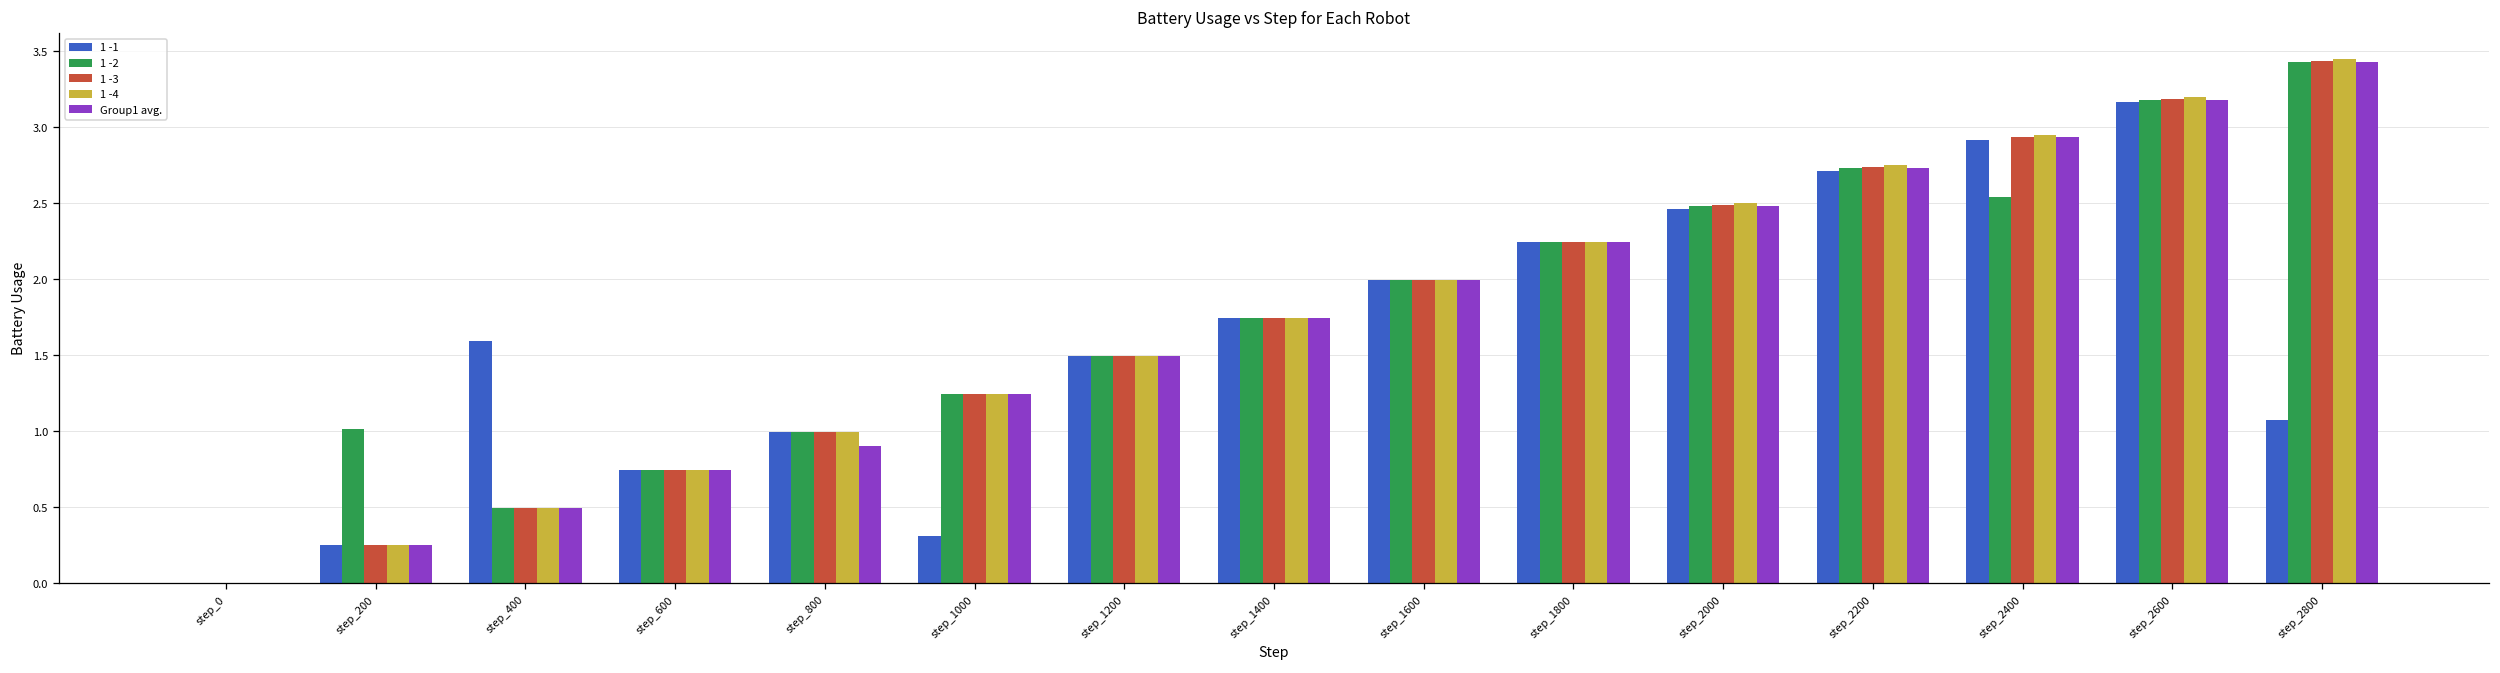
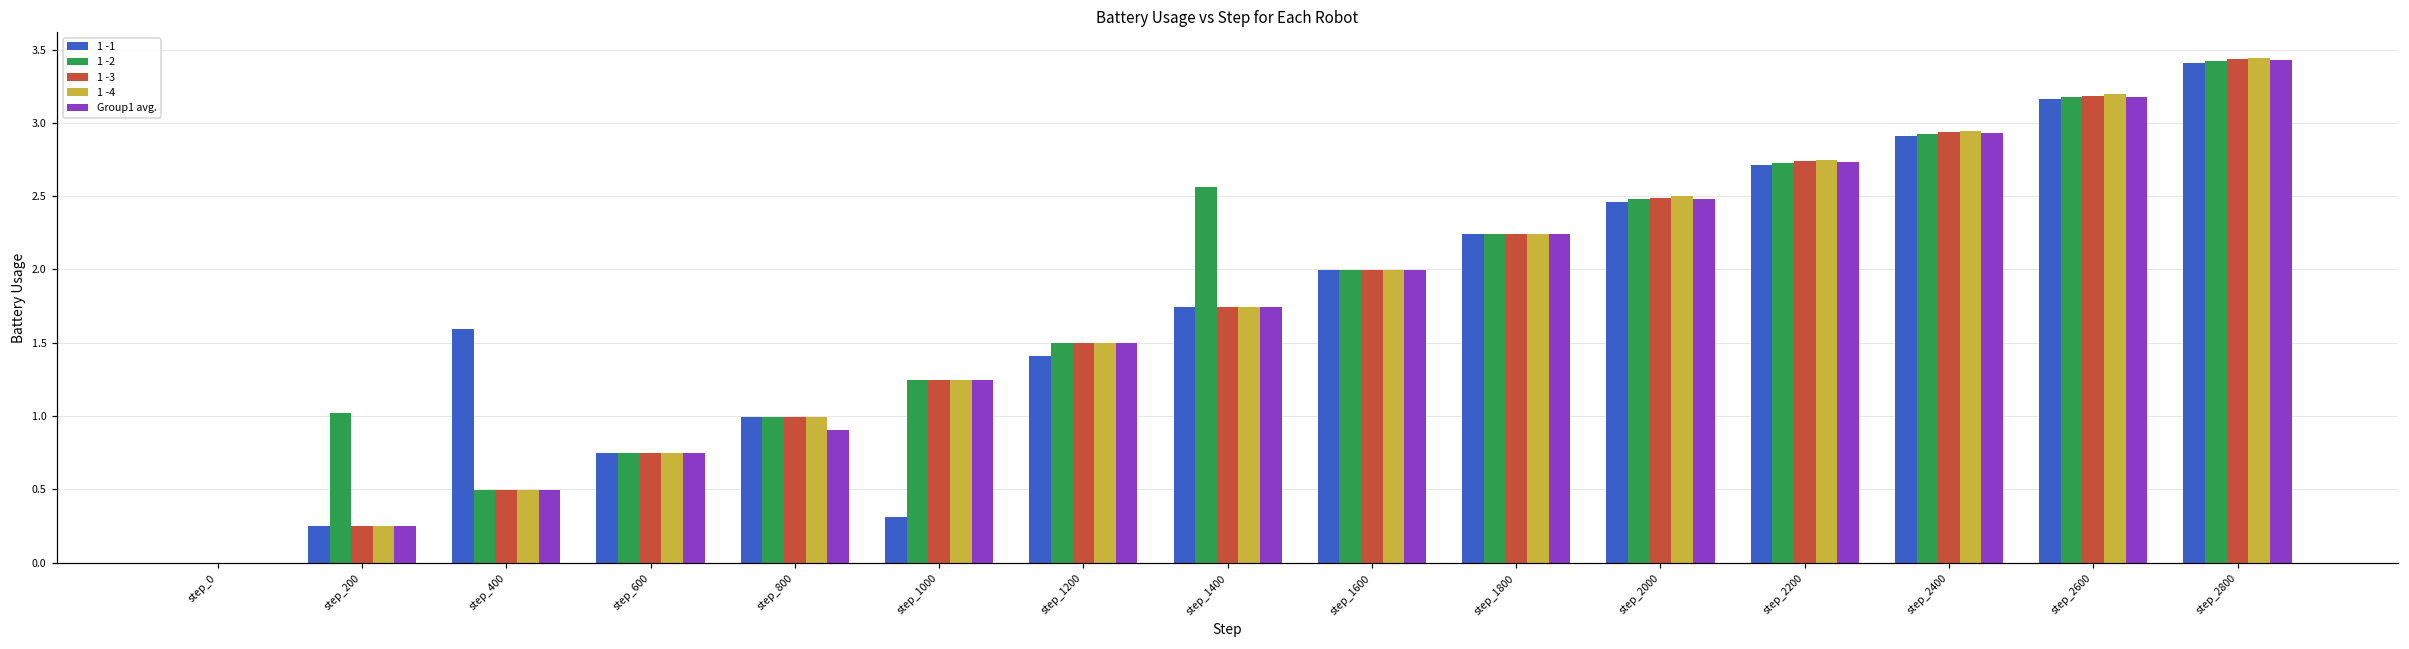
1 -1, step_1200: 1.50 -> 1.41
1 -2, step_1400: 1.74 -> 2.57
1 -2, step_2400: 2.54 -> 2.93
1 -1, step_2800: 1.08 -> 3.41
